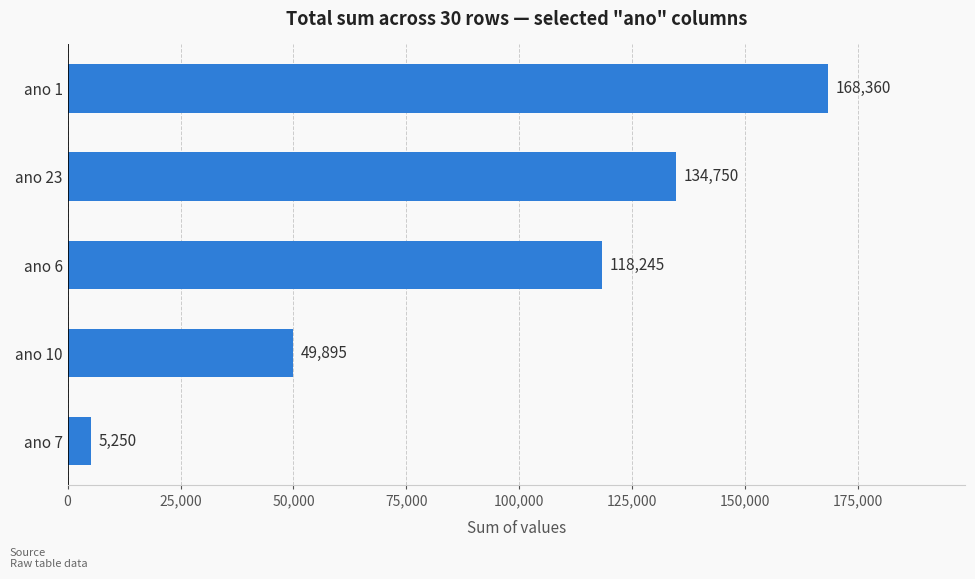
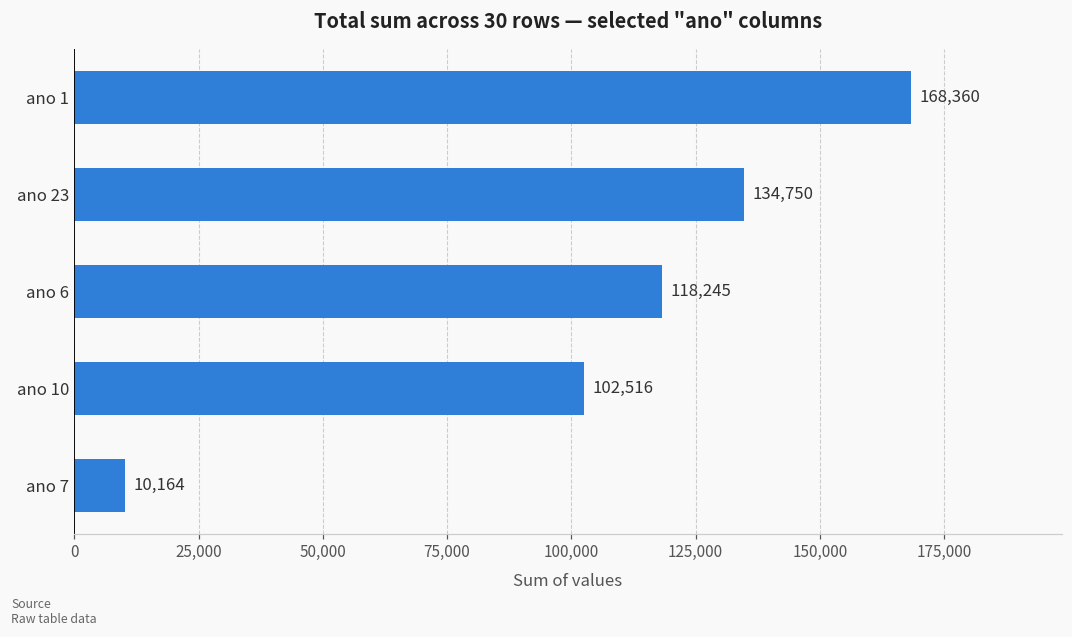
ano 10: 49,895 -> 102,516
ano 7: 5,250 -> 10,164
